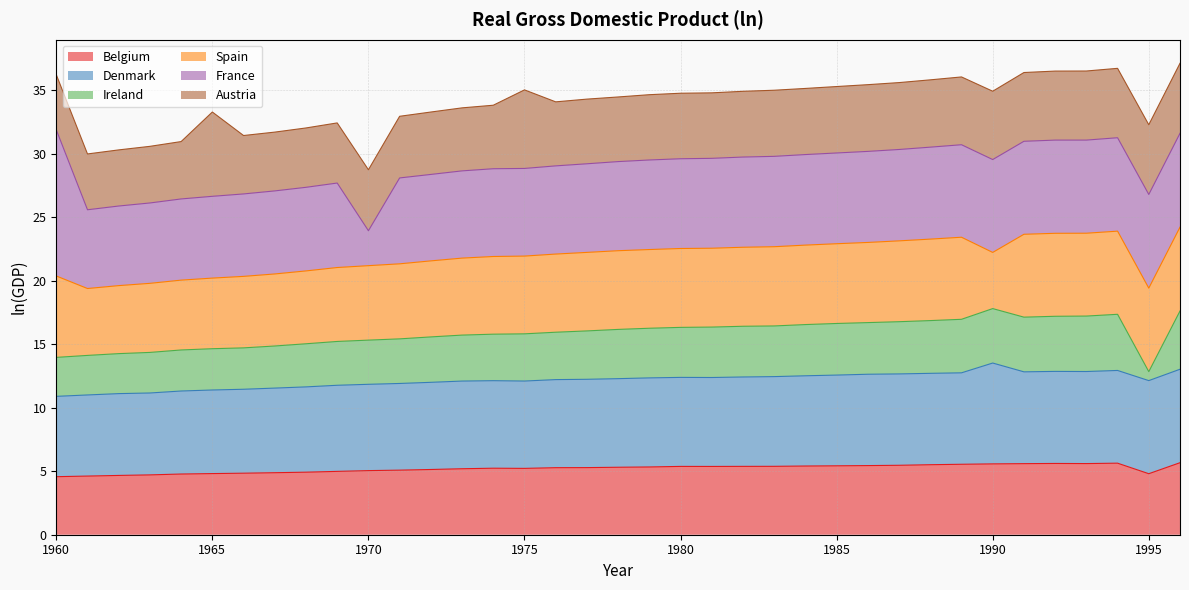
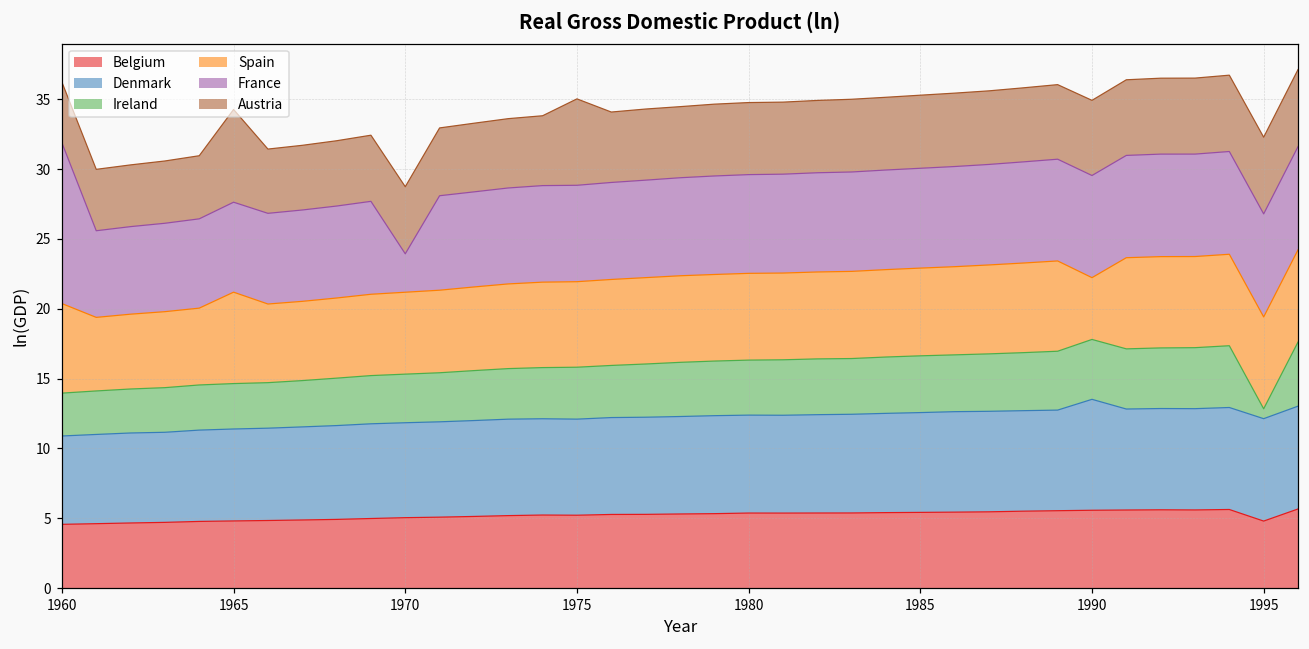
Spain, 1965: 5.6 -> 6.5
